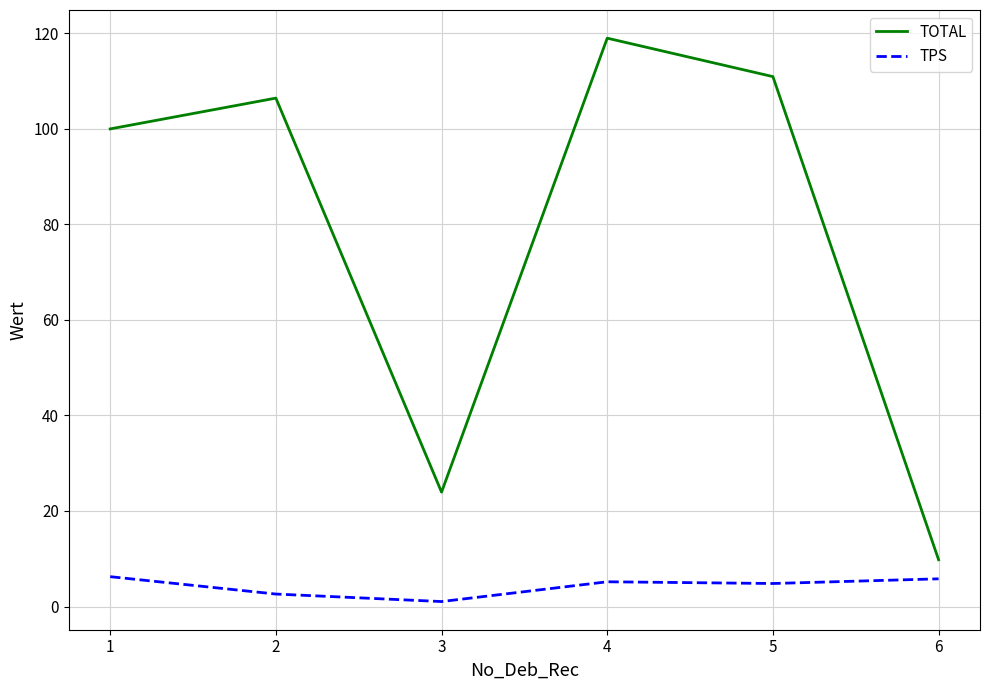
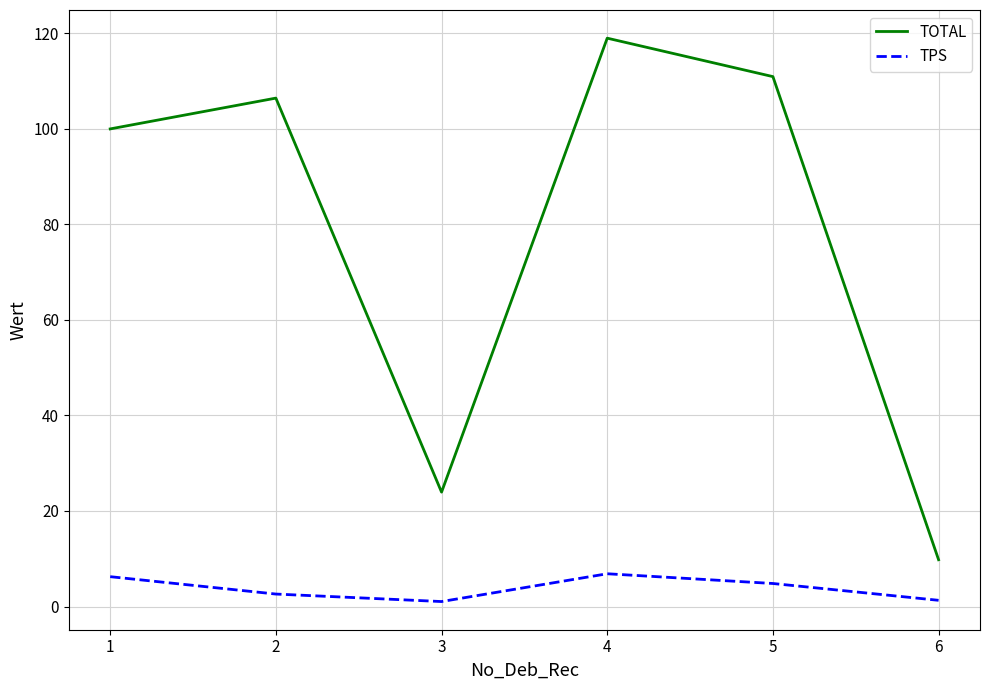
TPS, 4: 5 -> 7
TPS, 6: 6 -> 1
